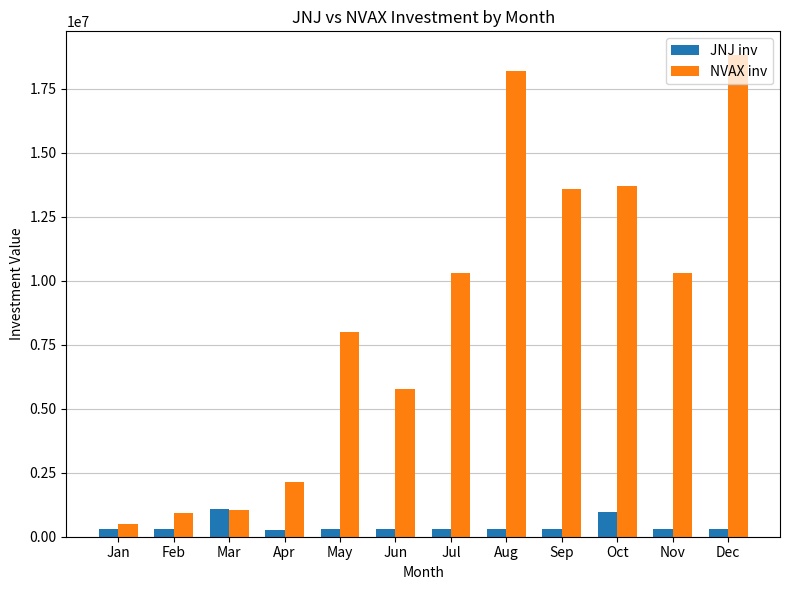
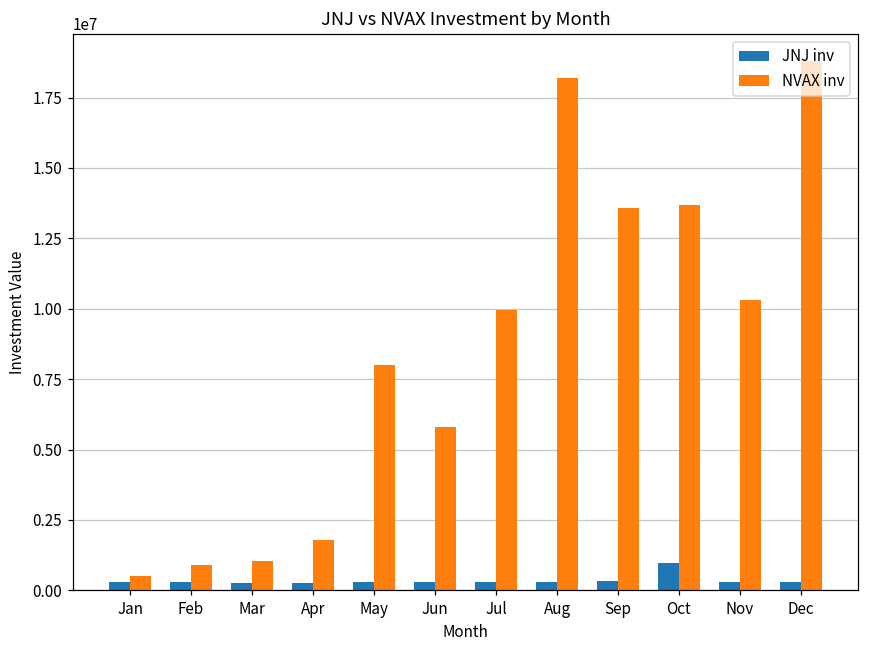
JNJ inv, Mar: 1100000 -> 300000
NVAX inv, Apr: 2100000 -> 1800000
NVAX inv, Jul: 10300000 -> 10000000
